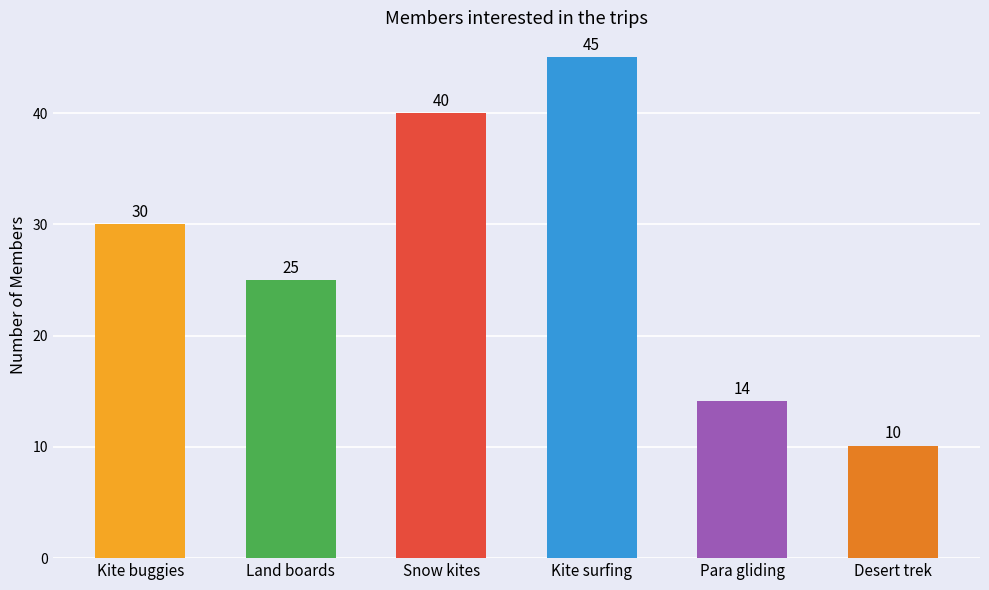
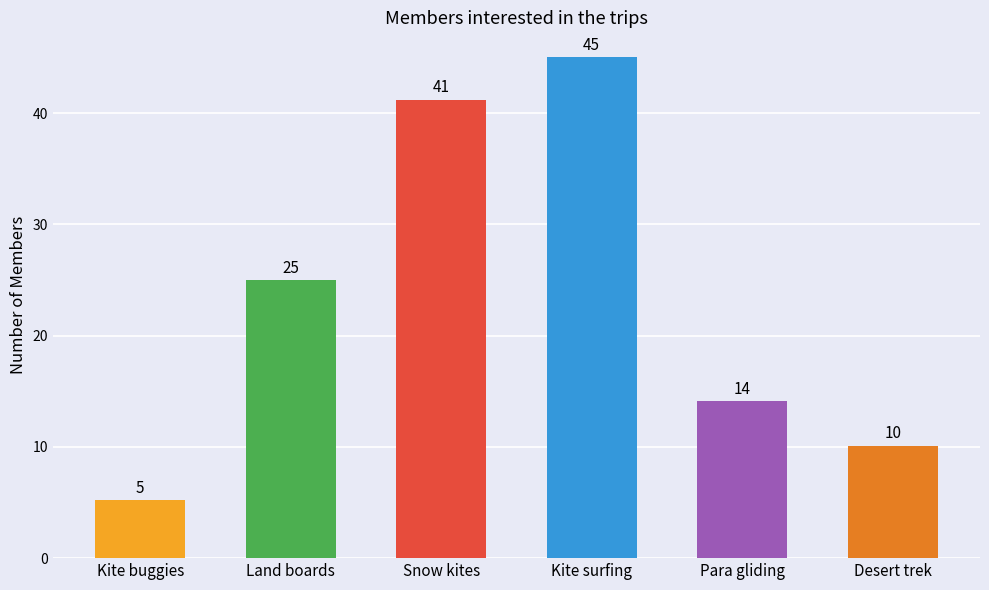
Kite buggies: 30 -> 5
Snow kites: 40 -> 41
